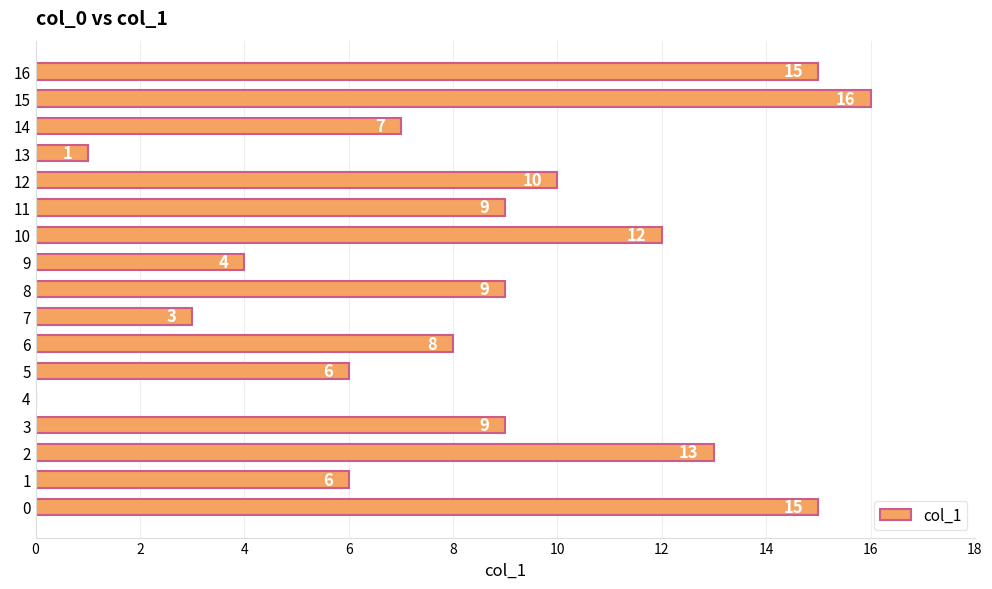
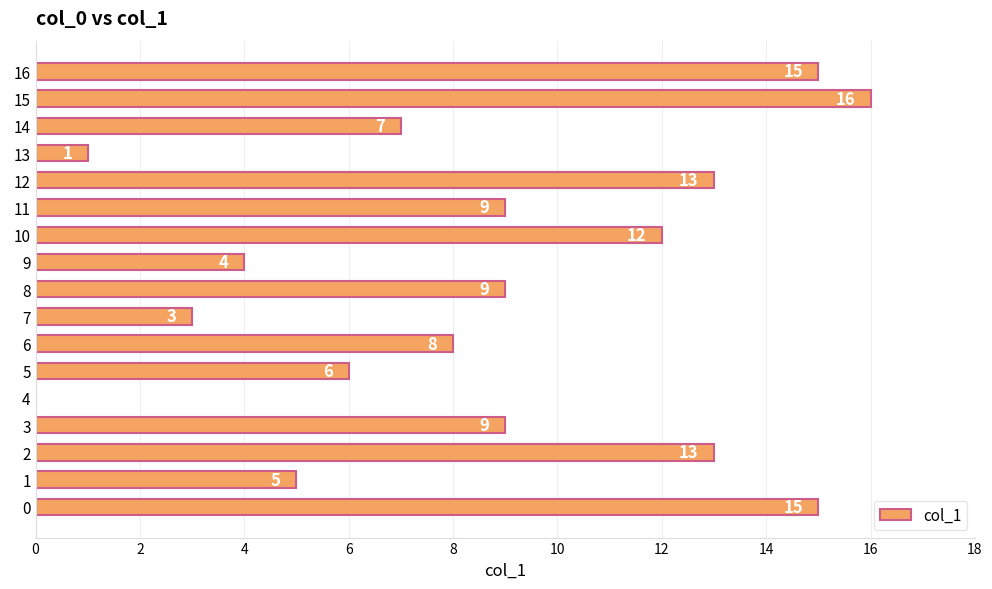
12: 10 -> 13
1: 6 -> 5
